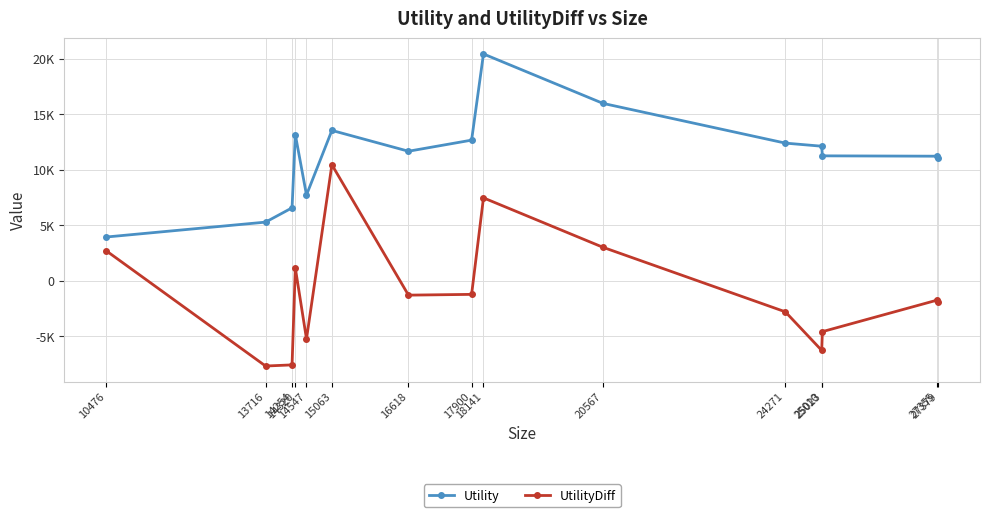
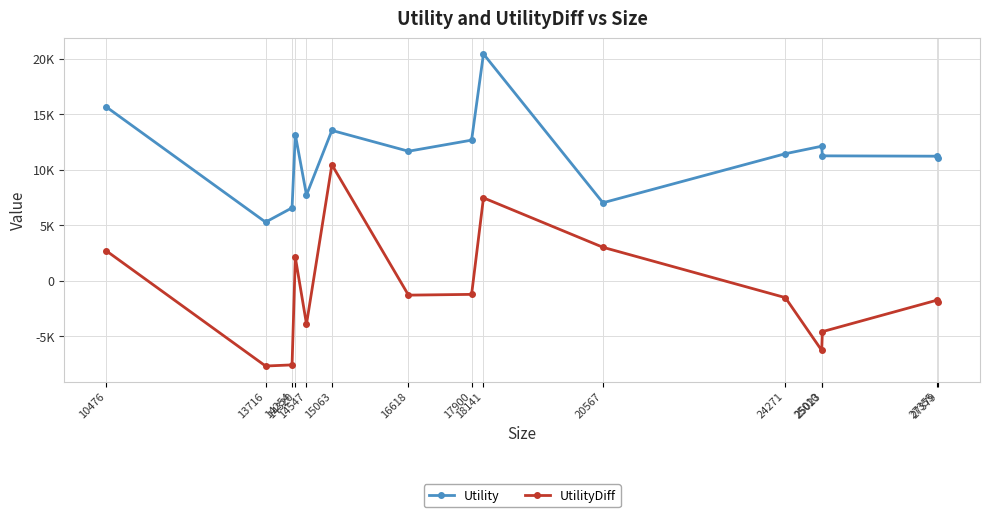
Utility, 10476: 3900 -> 15700
UtilityDiff, 14320: 1200 -> 2100
UtilityDiff, 14547: -5200 -> -3900
Utility, 20567: 16000 -> 7000
Utility, 24271: 12400 -> 11400
UtilityDiff, 24271: -2800 -> -1500
